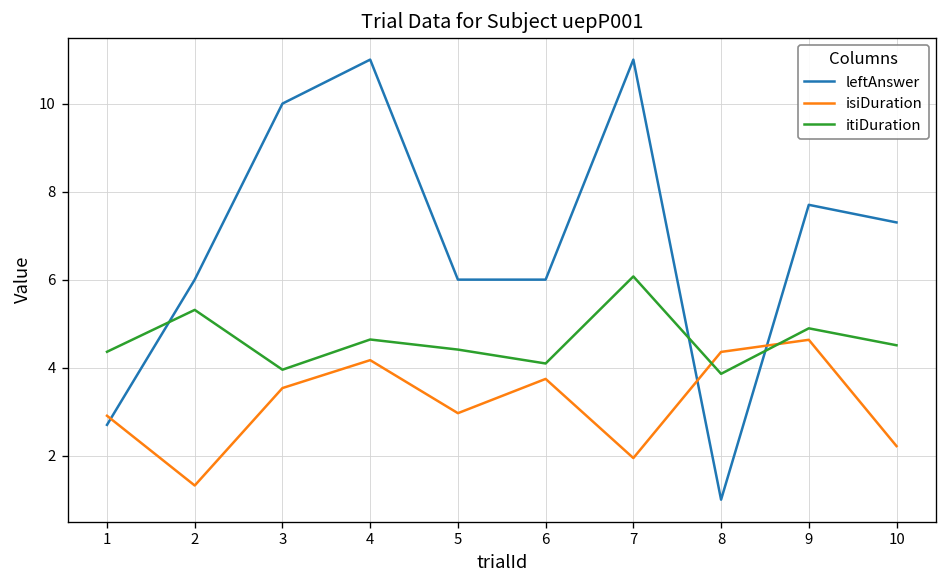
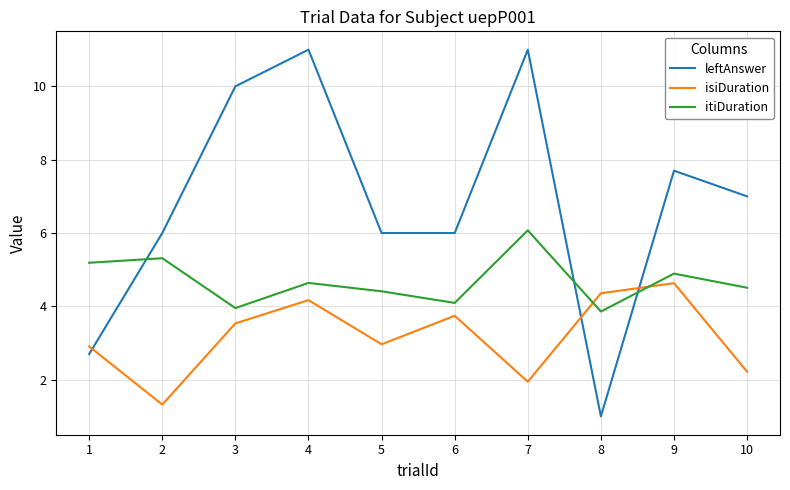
itiDuration, 1: 4.4 -> 5.2
leftAnswer, 10: 7.3 -> 7.0
